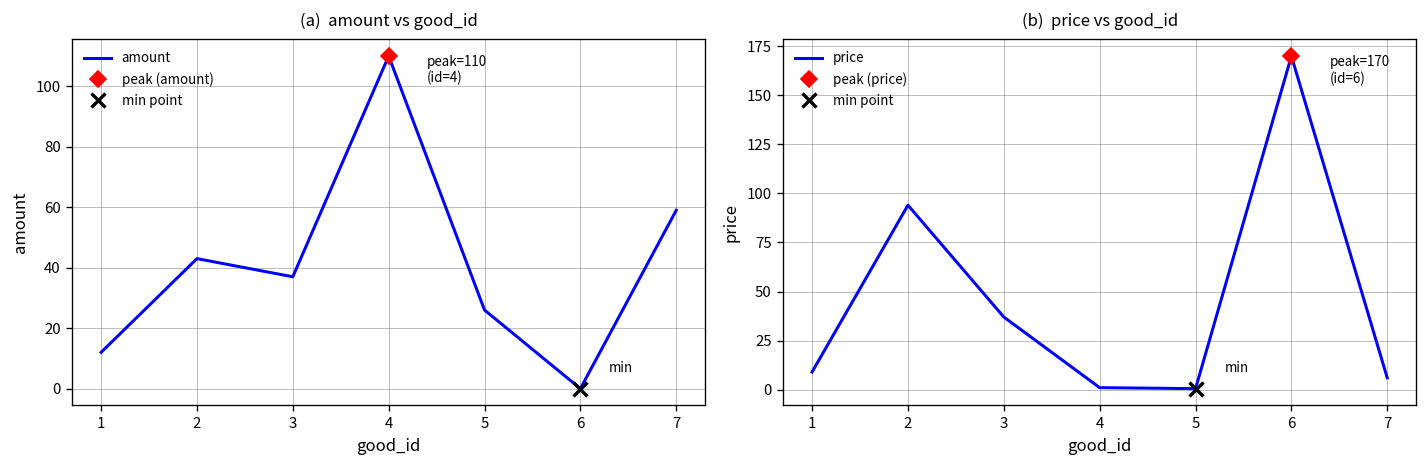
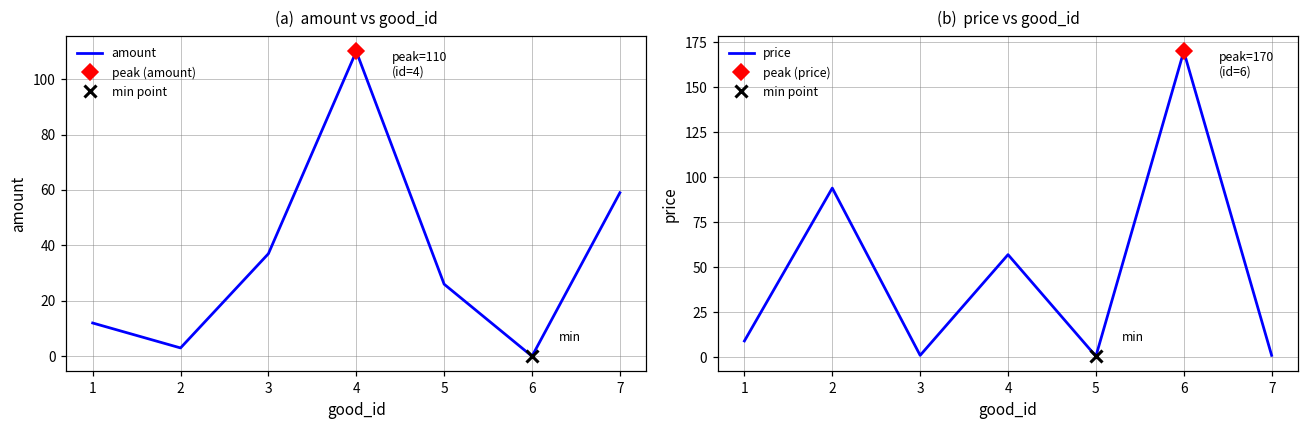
(a) amount vs good_id, amount, 2: 43 -> 3
(b) price vs good_id, price, 3: 37 -> 1
(b) price vs good_id, price, 4: 1 -> 57
(b) price vs good_id, price, 7: 6 -> 1
